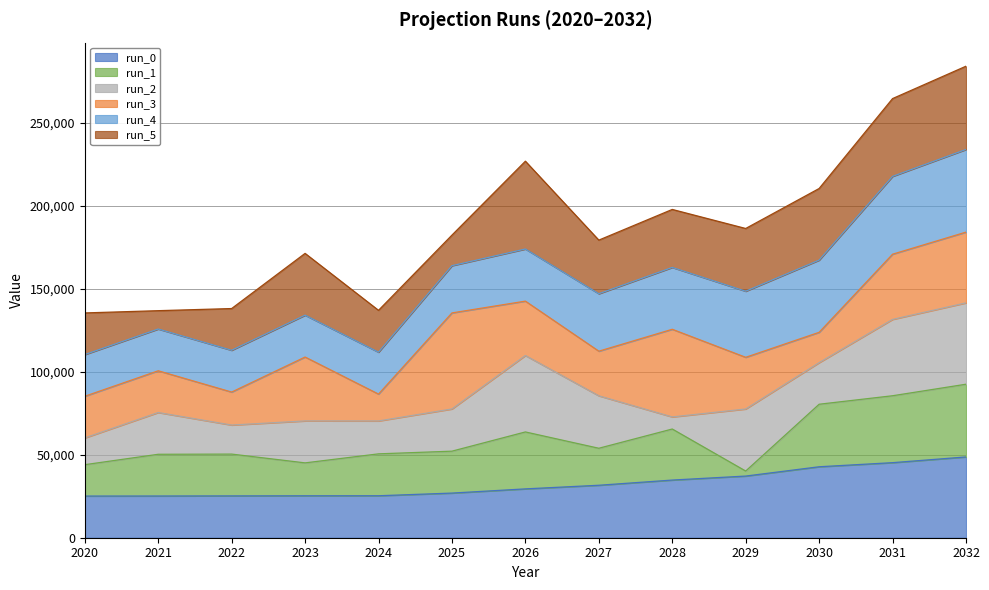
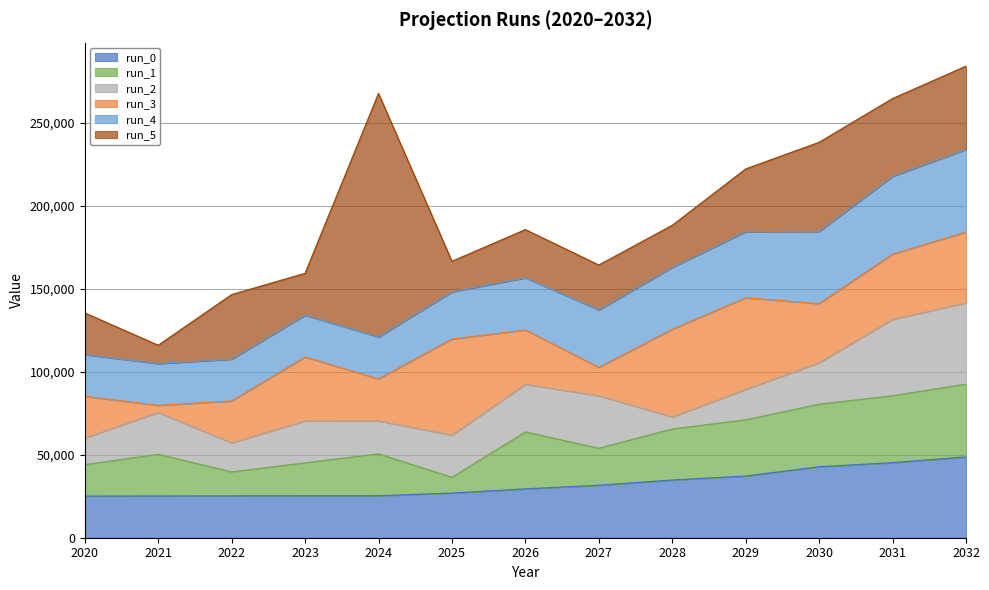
run_3, 2021: 25,000 -> 4,000
run_1, 2022: 25,000 -> 14,000
run_3, 2022: 20,000 -> 25,000
run_5, 2022: 25,000 -> 39,000
run_5, 2023: 37,000 -> 25,000
run_3, 2024: 16,000 -> 25,000
run_5, 2024: 25,000 -> 147,000
run_1, 2025: 25,000 -> 9,000
run_2, 2026: 46,000 -> 29,000
run_5, 2026: 53,000 -> 29,000
run_3, 2027: 27,000 -> 17,000
run_5, 2027: 32,000 -> 27,000
run_5, 2028: 35,000 -> 25,000
run_1, 2029: 3,000 -> 34,000
run_2, 2029: 37,000 -> 18,000
run_3, 2029: 31,000 -> 55,000
run_3, 2030: 18,000 -> 36,000
run_5, 2030: 43,000 -> 54,000
